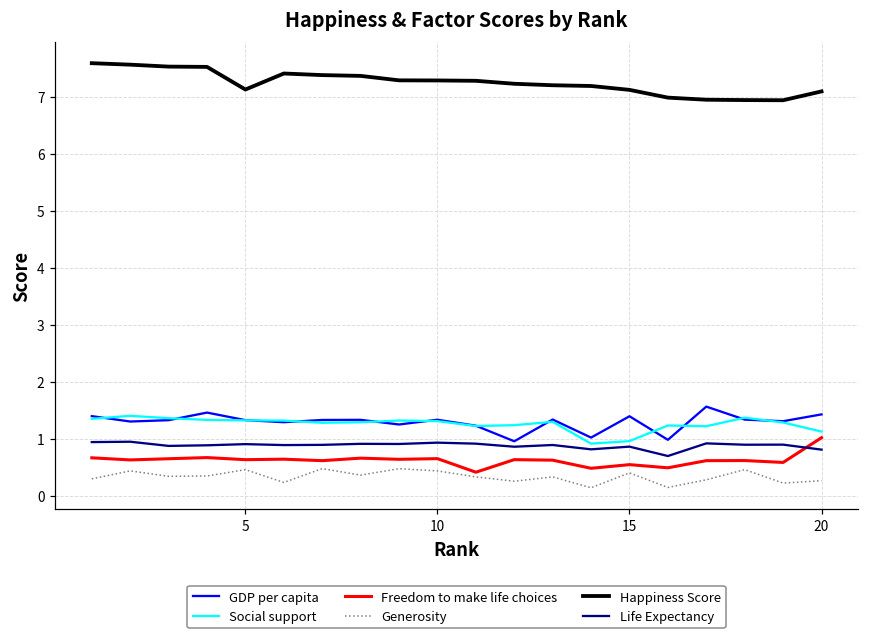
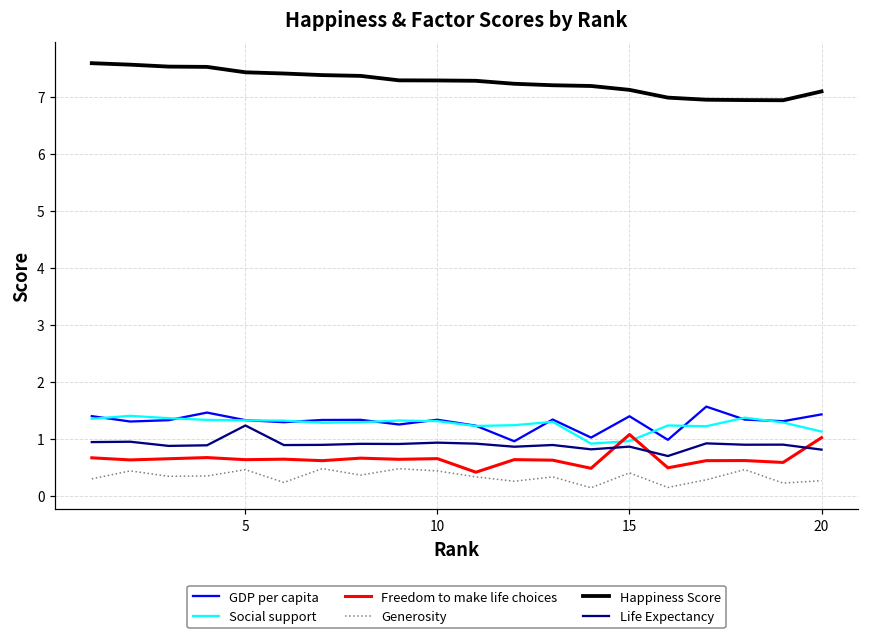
Happiness Score, 5: 7.1 -> 7.4
Life Expectancy, 5: 0.9 -> 1.2
Freedom to make life choices, 15: 0.5 -> 1.1
